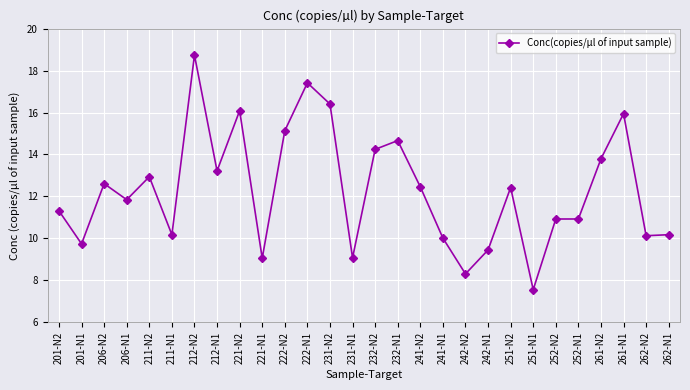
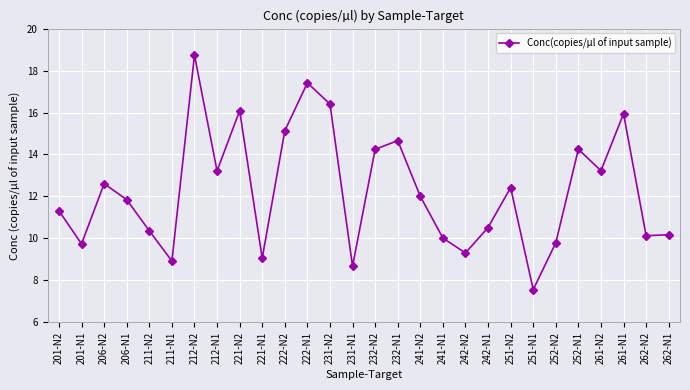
211-N2: 12.9 -> 10.4
211-N1: 10.2 -> 8.9
231-N1: 9.1 -> 8.7
241-N2: 12.5 -> 12.0
242-N2: 8.3 -> 9.3
242-N1: 9.5 -> 10.5
252-N2: 10.9 -> 9.8
252-N1: 10.9 -> 14.3
261-N2: 13.8 -> 13.2
